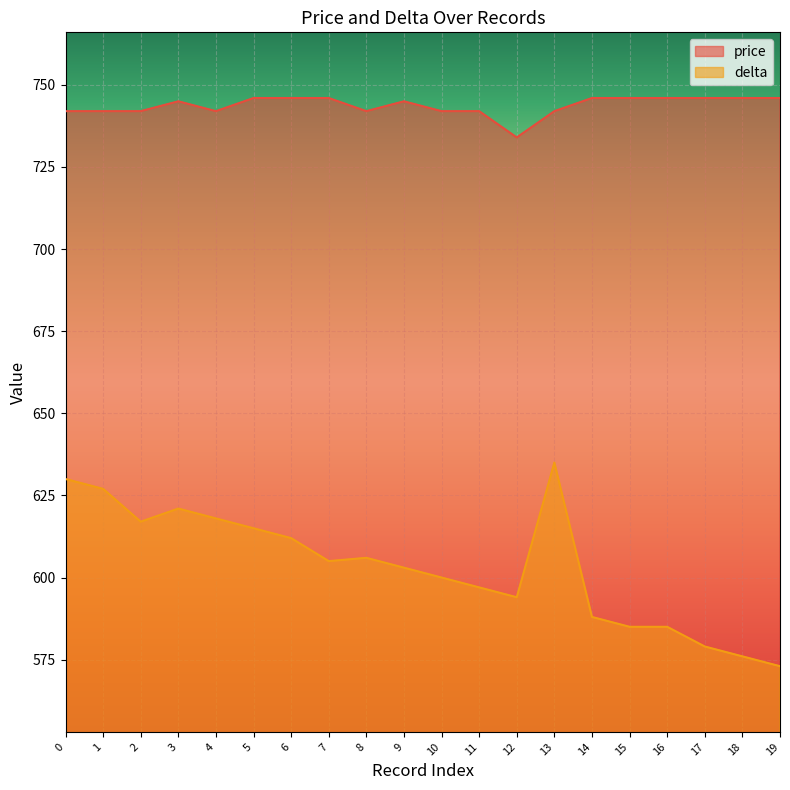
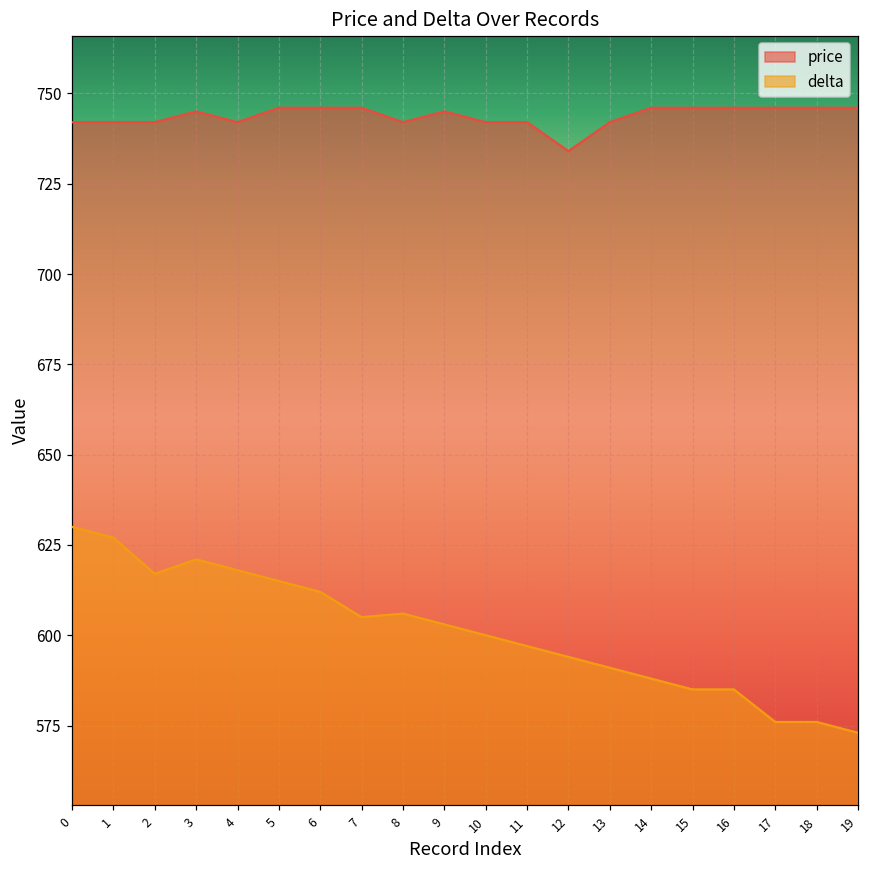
delta, 13: 635 -> 591
delta, 17: 579 -> 576
